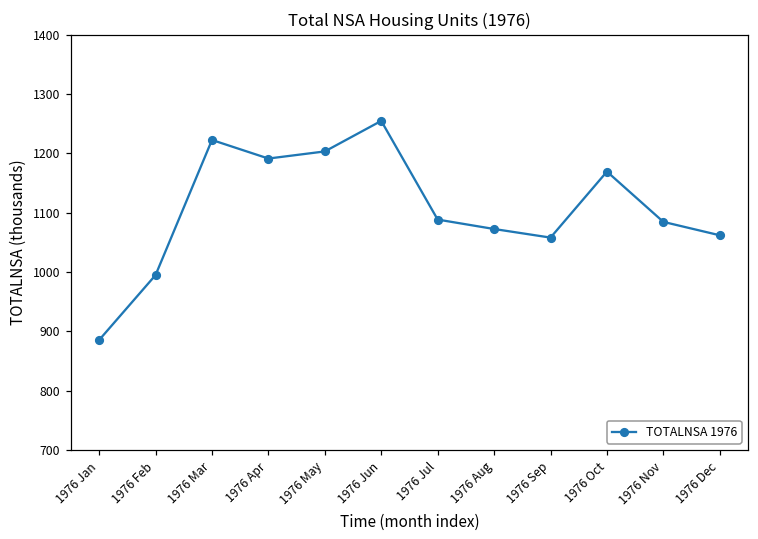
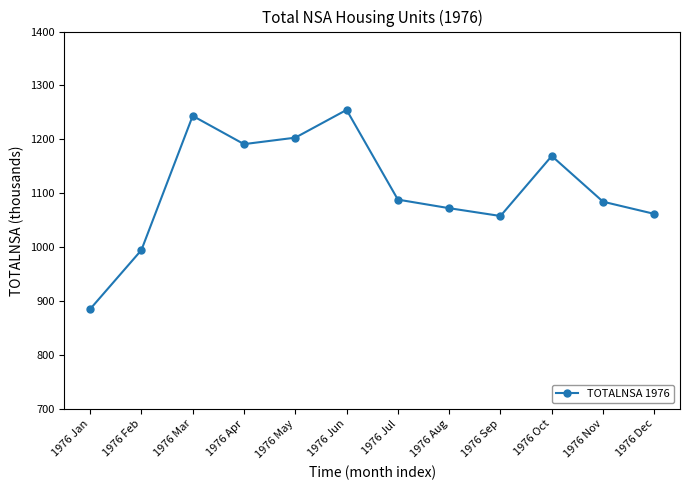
1976 Mar: 1220 -> 1240
